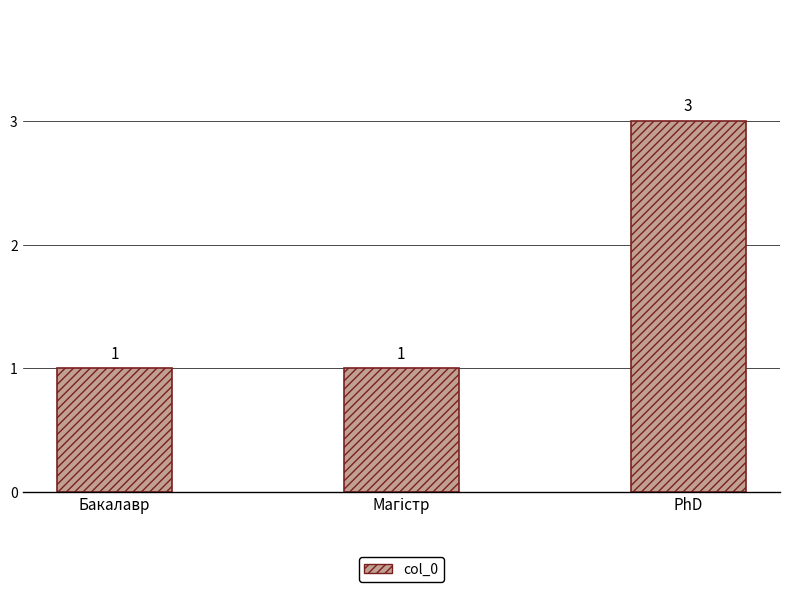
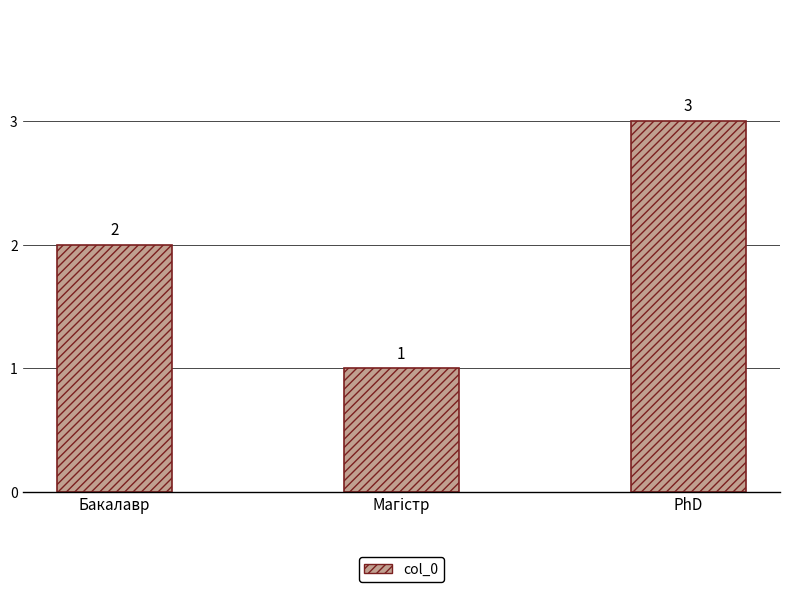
Бакалавр: 1 -> 2
